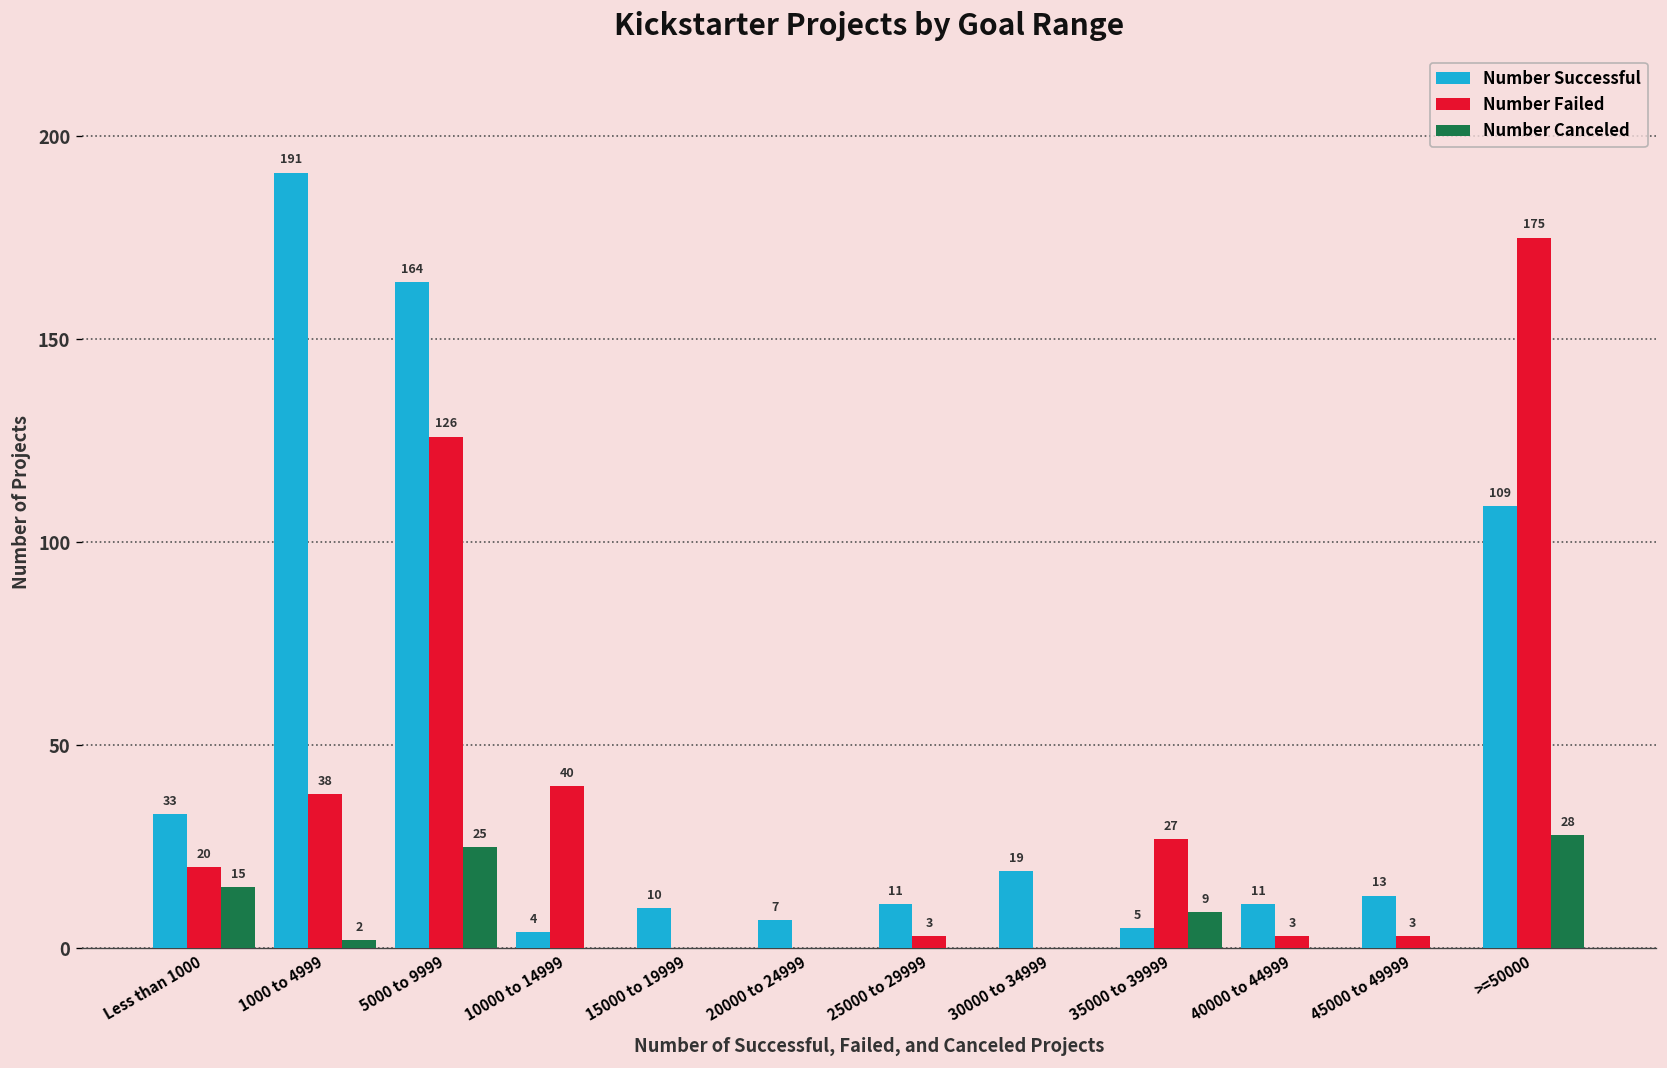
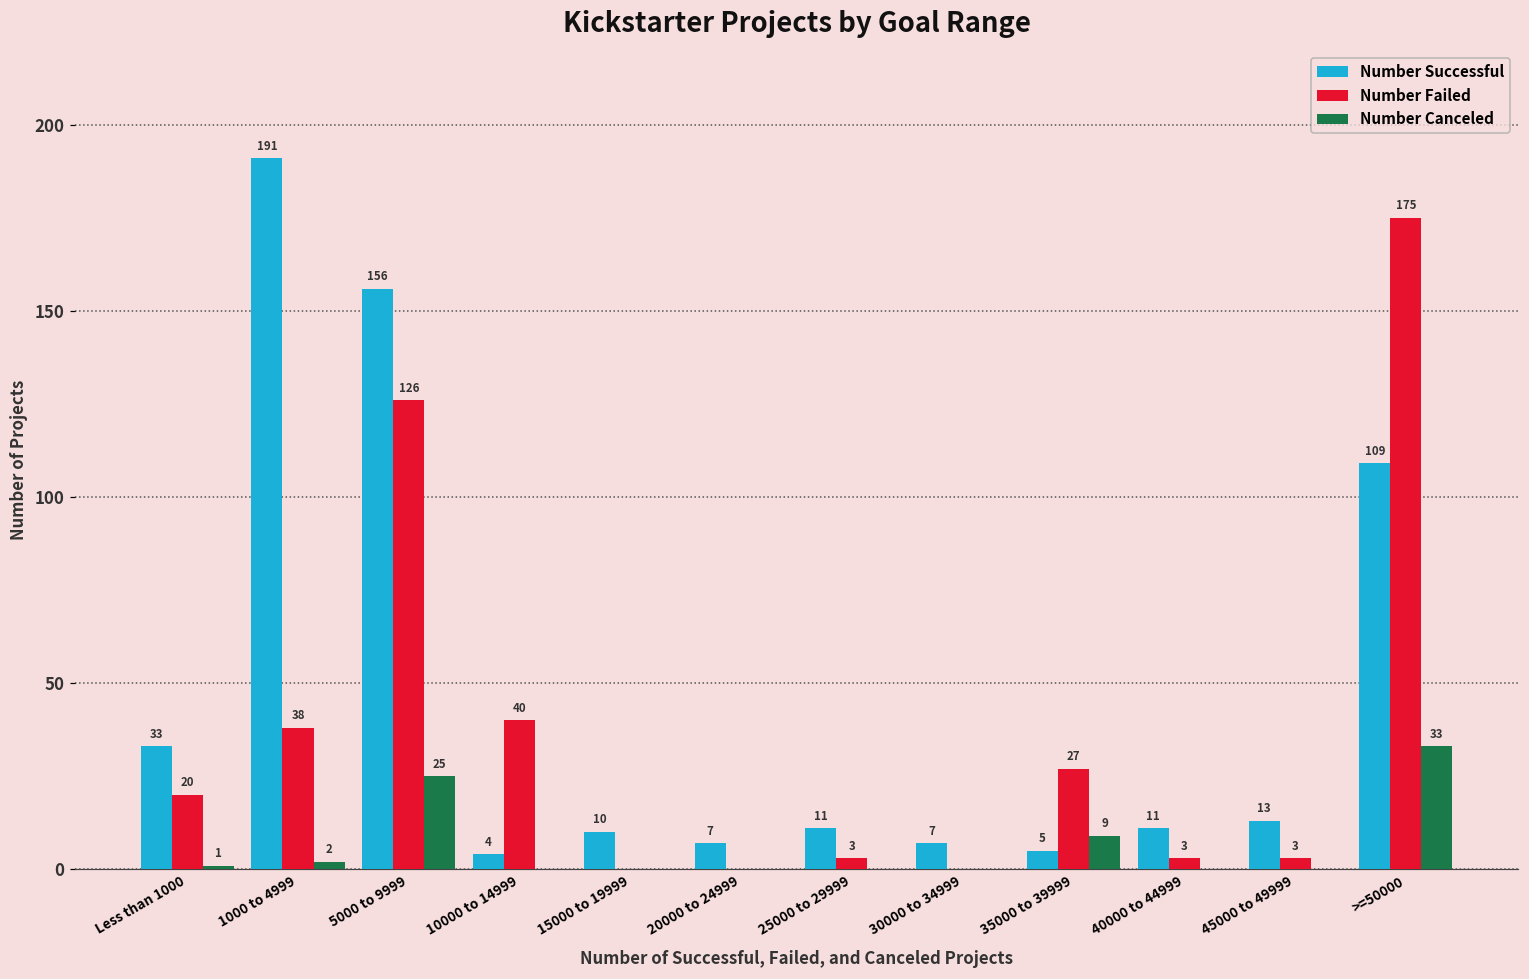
Number Canceled, Less than 1000: 15 -> 1
Number Successful, 5000 to 9999: 164 -> 156
Number Successful, 30000 to 34999: 19 -> 7
Number Canceled, >=50000: 28 -> 33
